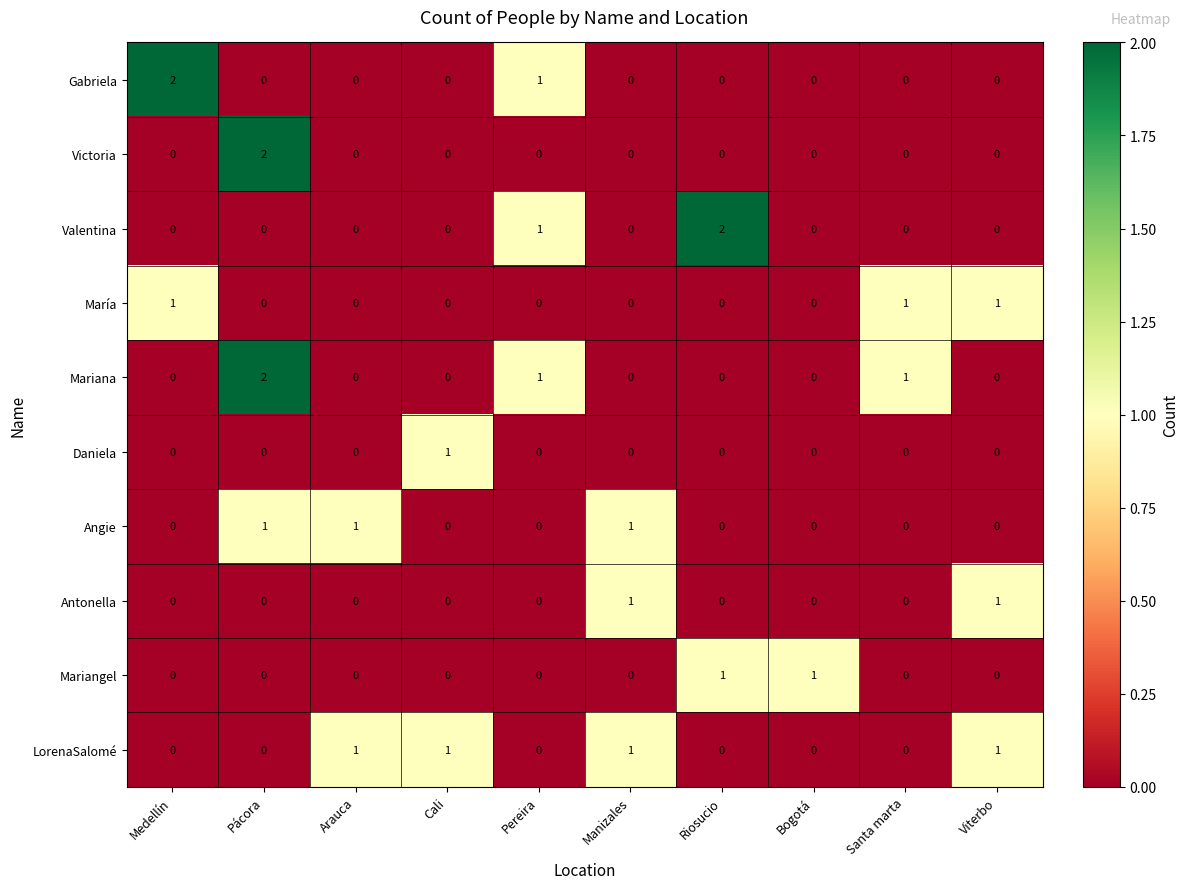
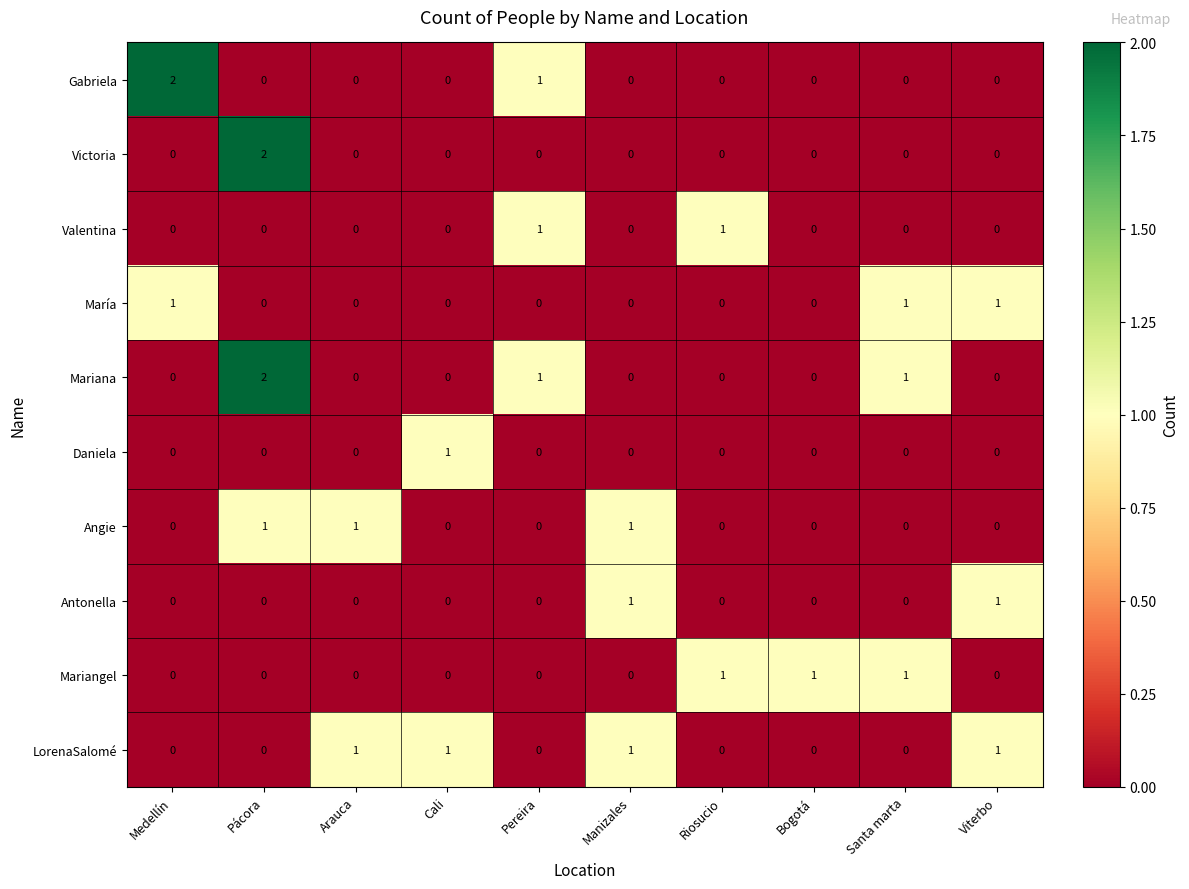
Valentina, Riosucio: 2 -> 1
Mariangel, Santa marta: 0 -> 1
